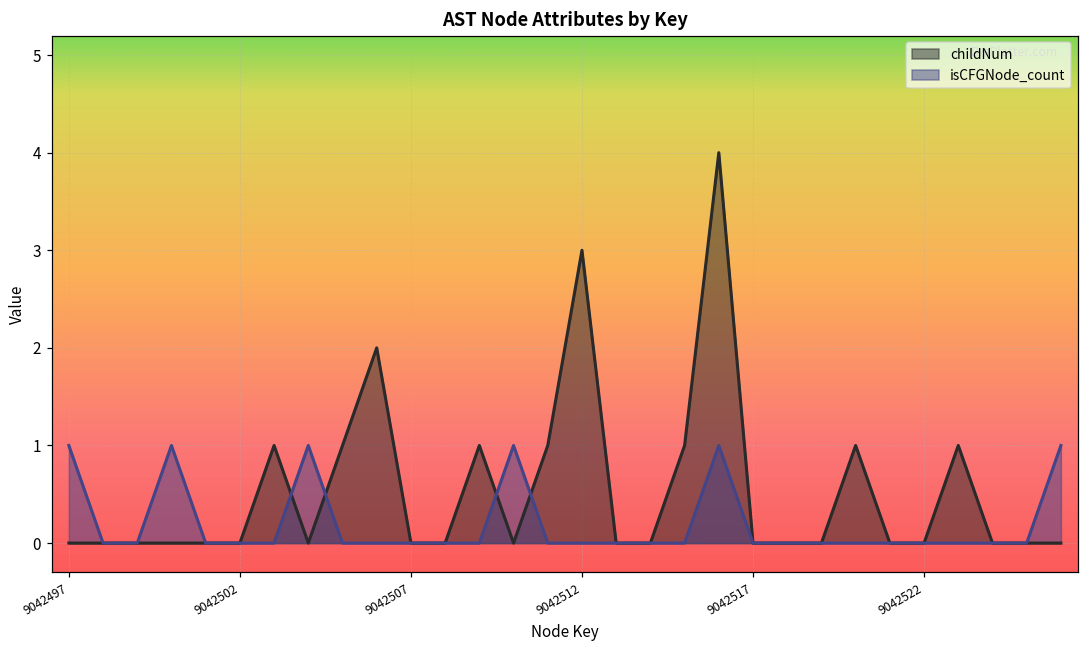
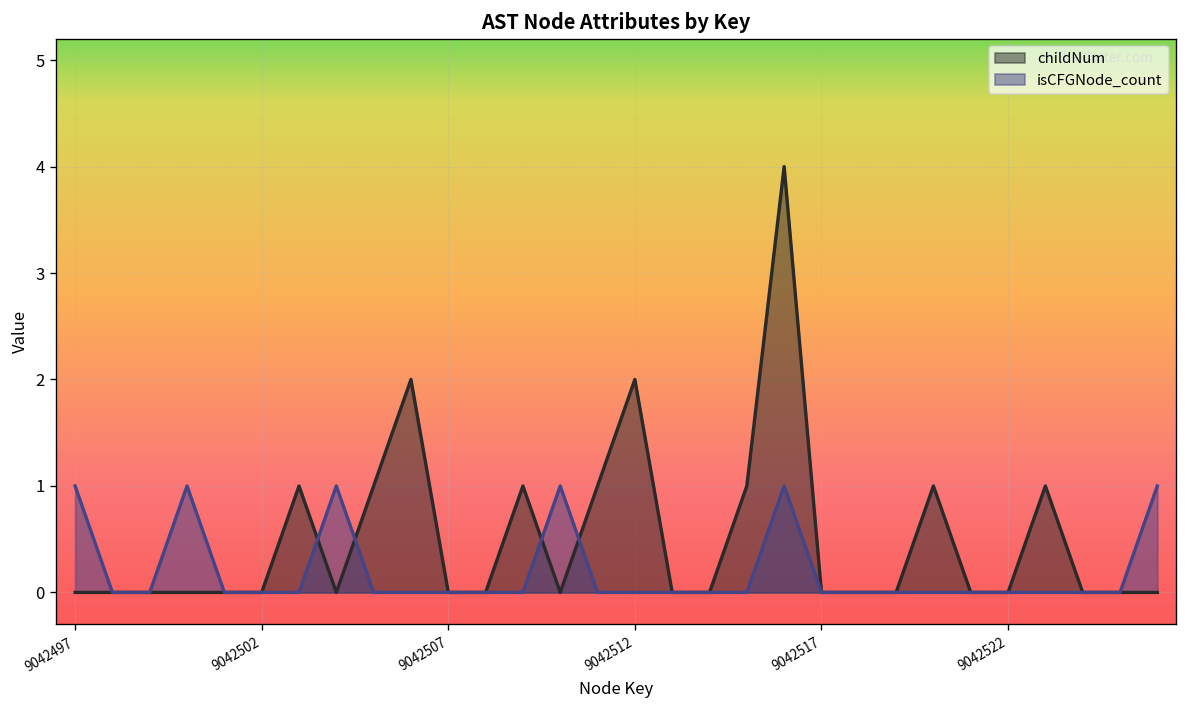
childNum, 9042512: 3 -> 2
